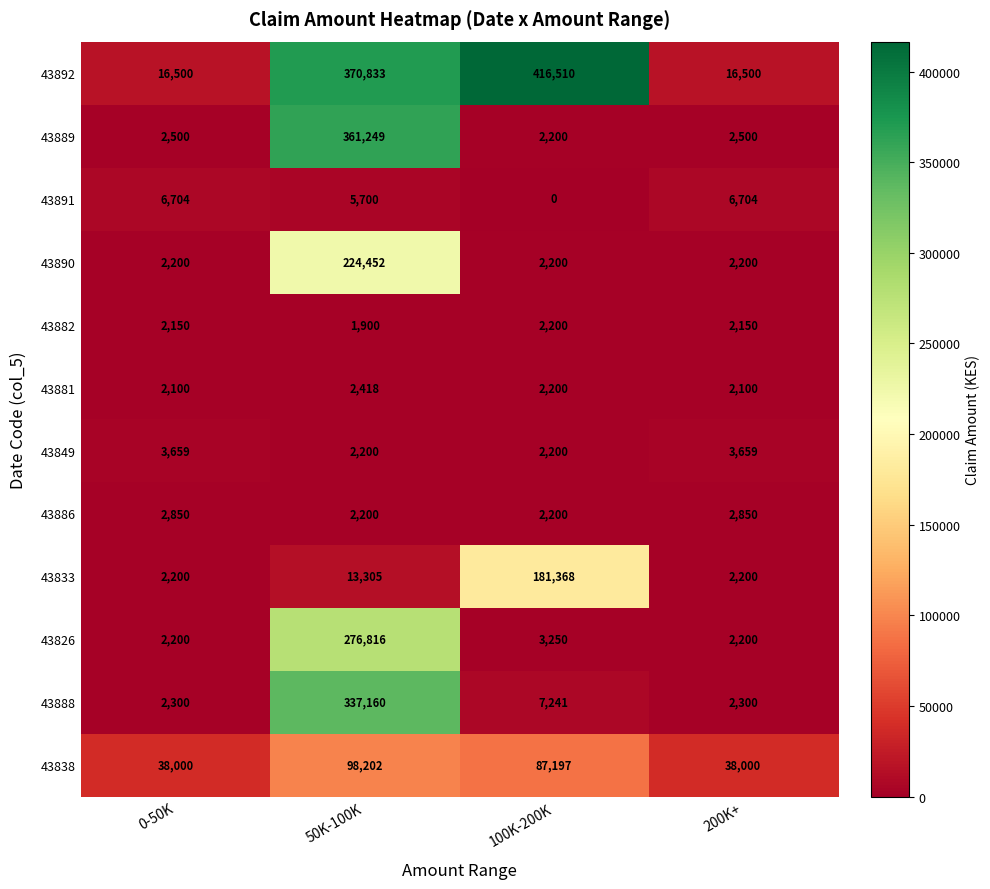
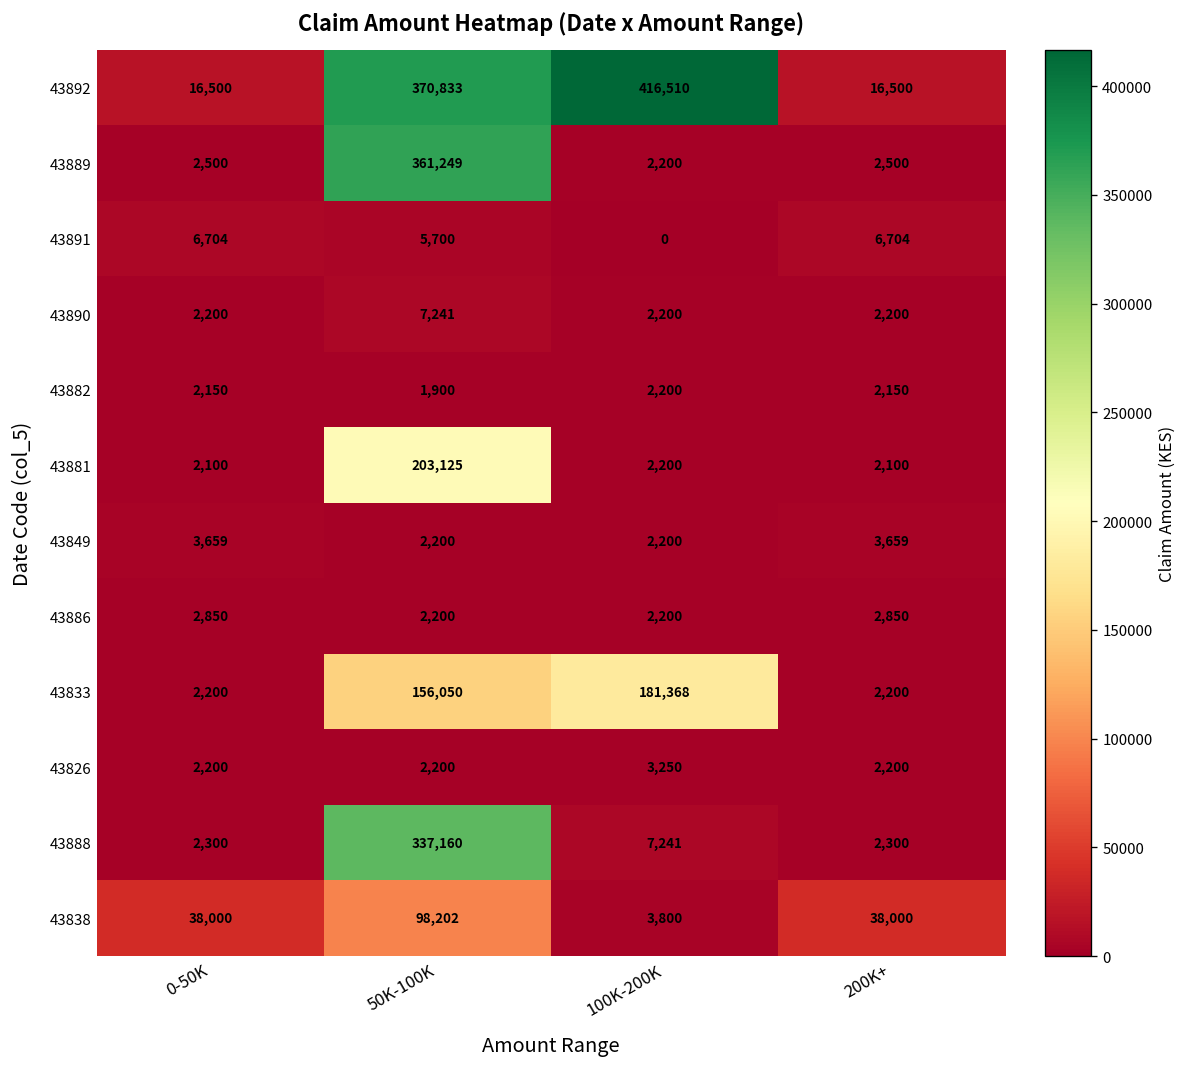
43890, 50K-100K: 224,452 -> 7,241
43881, 50K-100K: 2,418 -> 203,125
43833, 50K-100K: 13,305 -> 156,050
43826, 50K-100K: 276,816 -> 2,200
43838, 100K-200K: 87,197 -> 3,800
